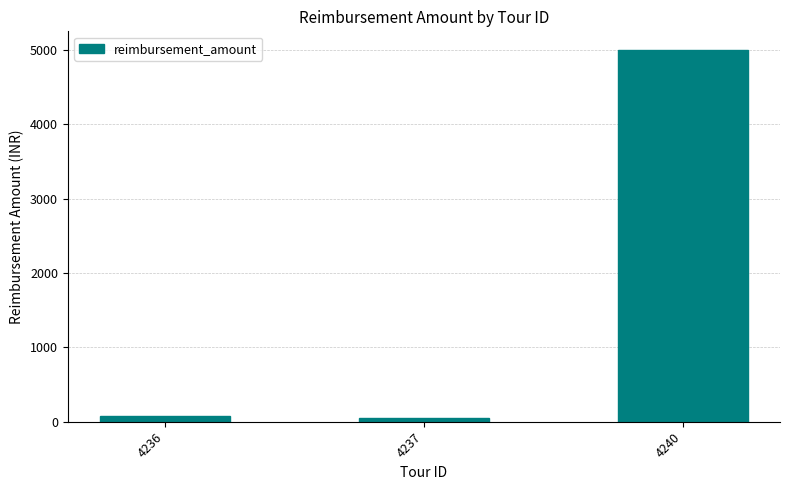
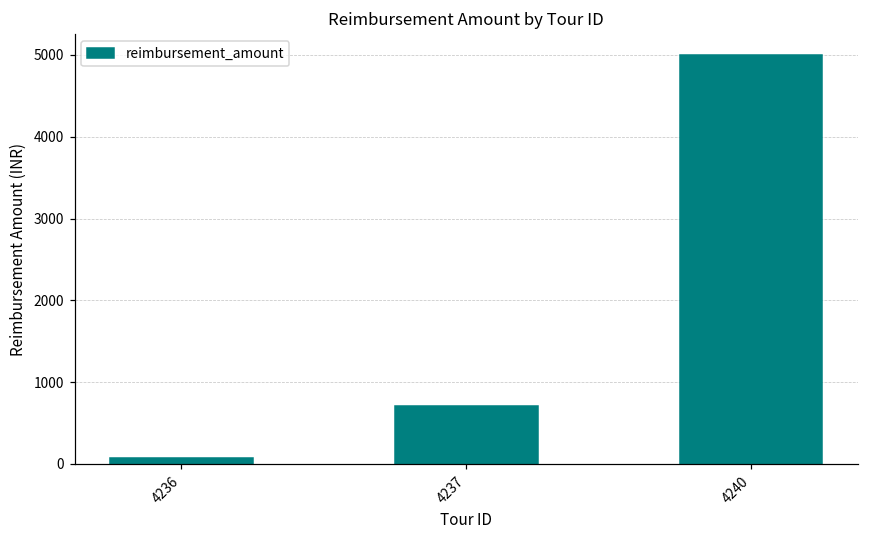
4237: 100 -> 700
